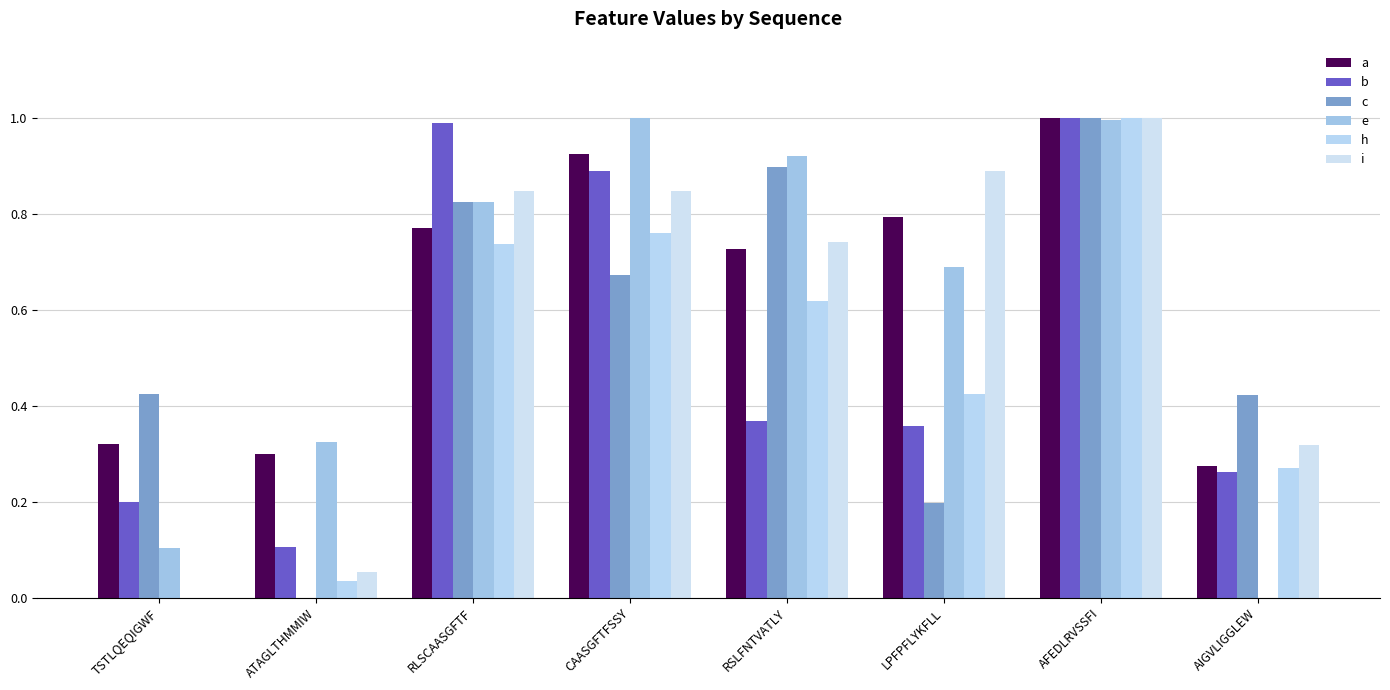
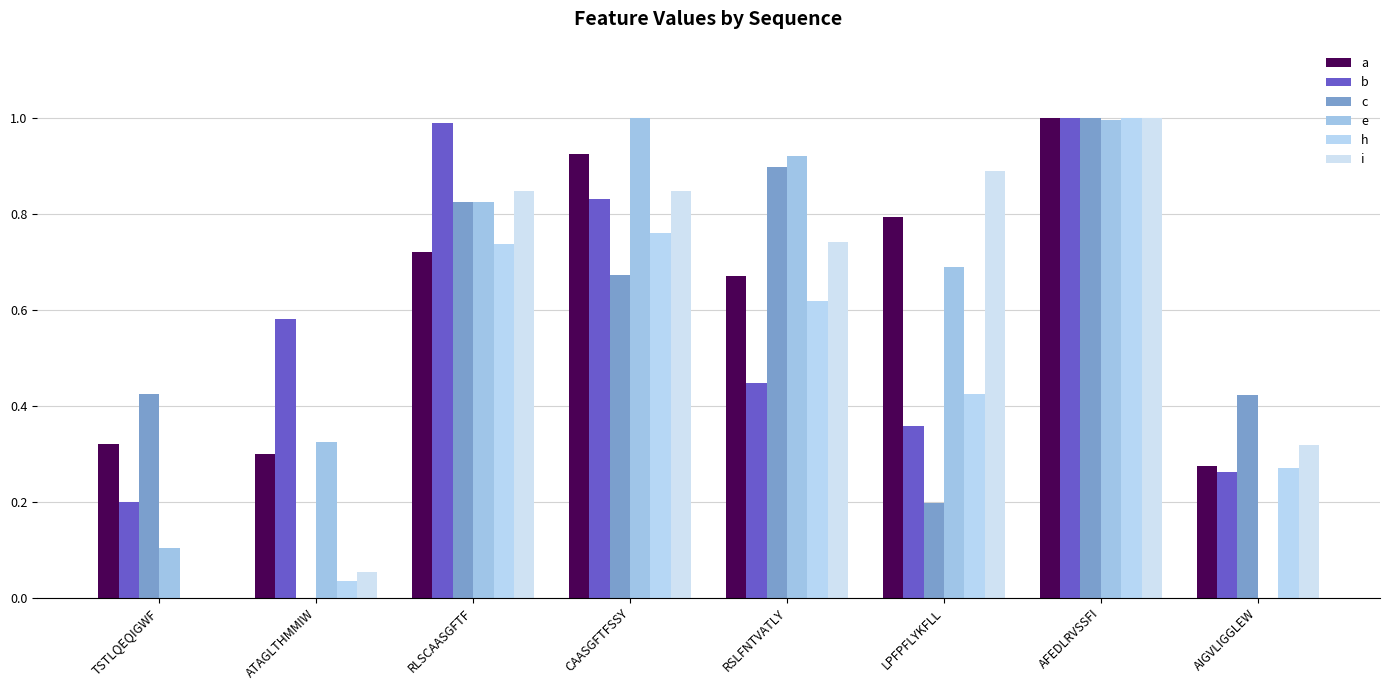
b, ATAGLTHMMIW: 0.11 -> 0.58
a, RLSCAASGFTF: 0.77 -> 0.72
b, CAASGFTFSSY: 0.89 -> 0.83
a, RSLFNTVATLY: 0.73 -> 0.67
b, RSLFNTVATLY: 0.37 -> 0.45
